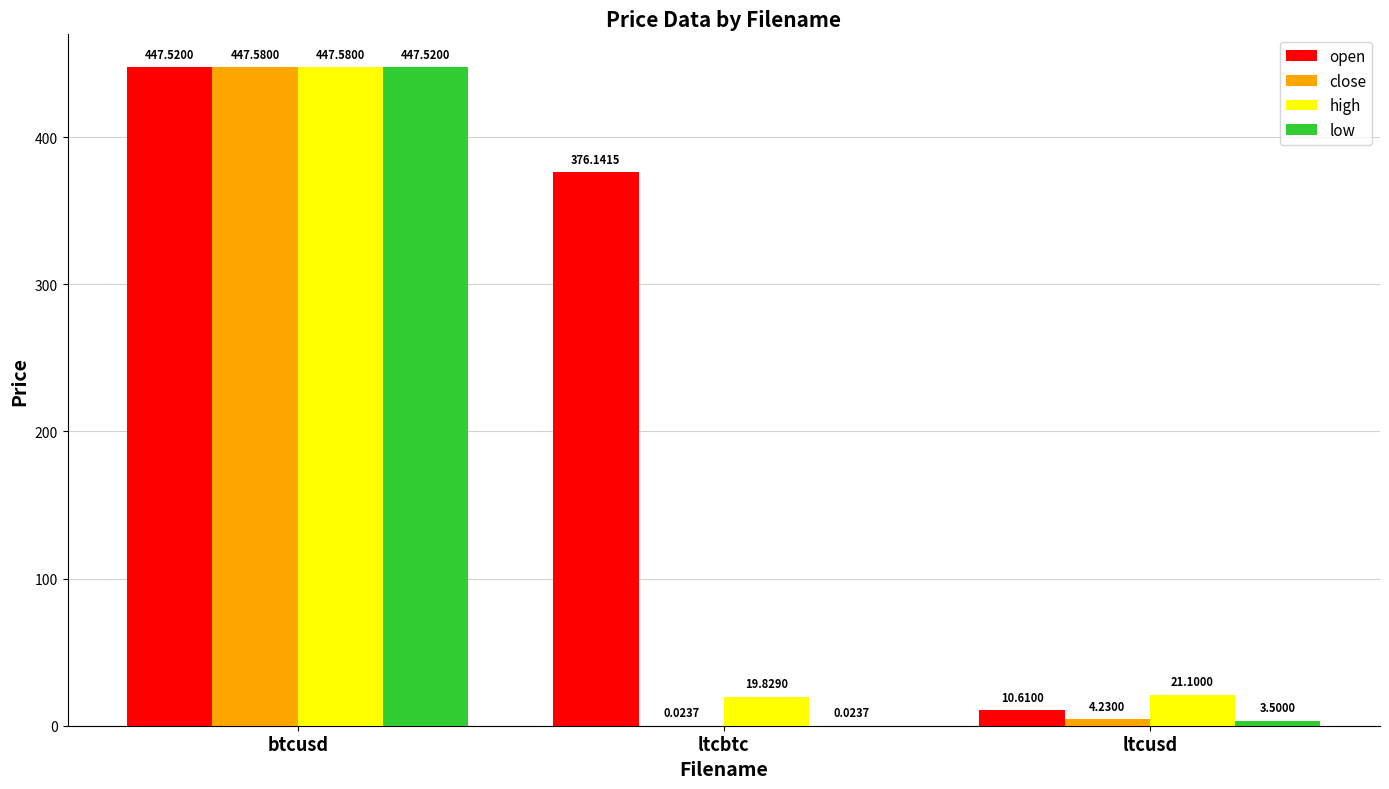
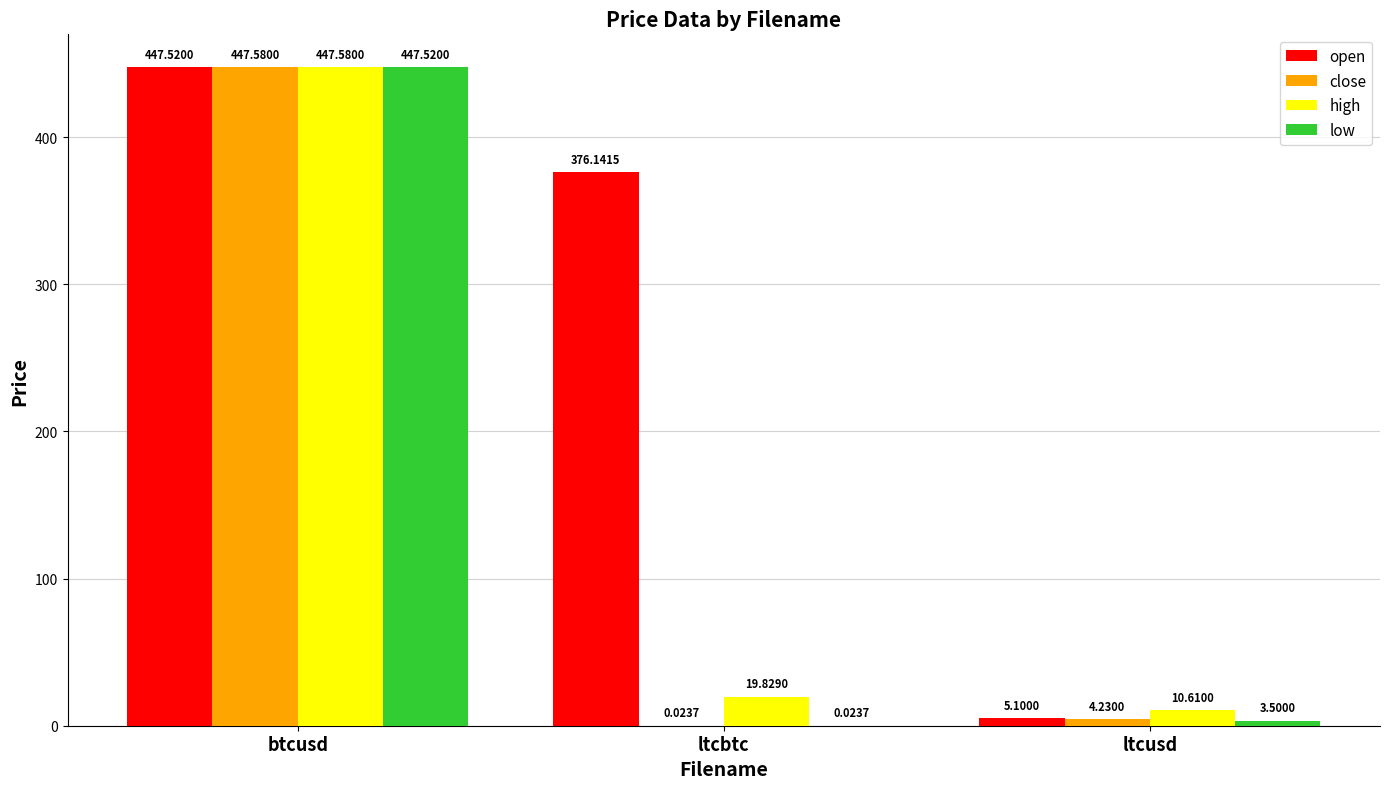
open, ltcusd: 10.6100 -> 5.1000
high, ltcusd: 21.1000 -> 10.6100
